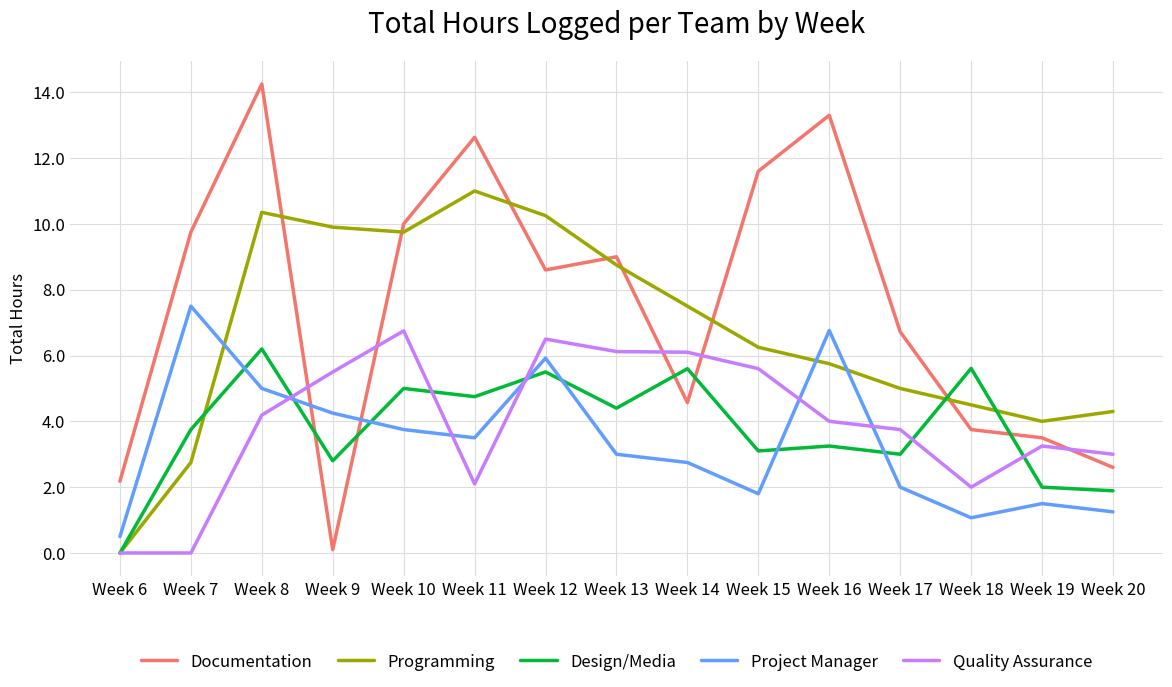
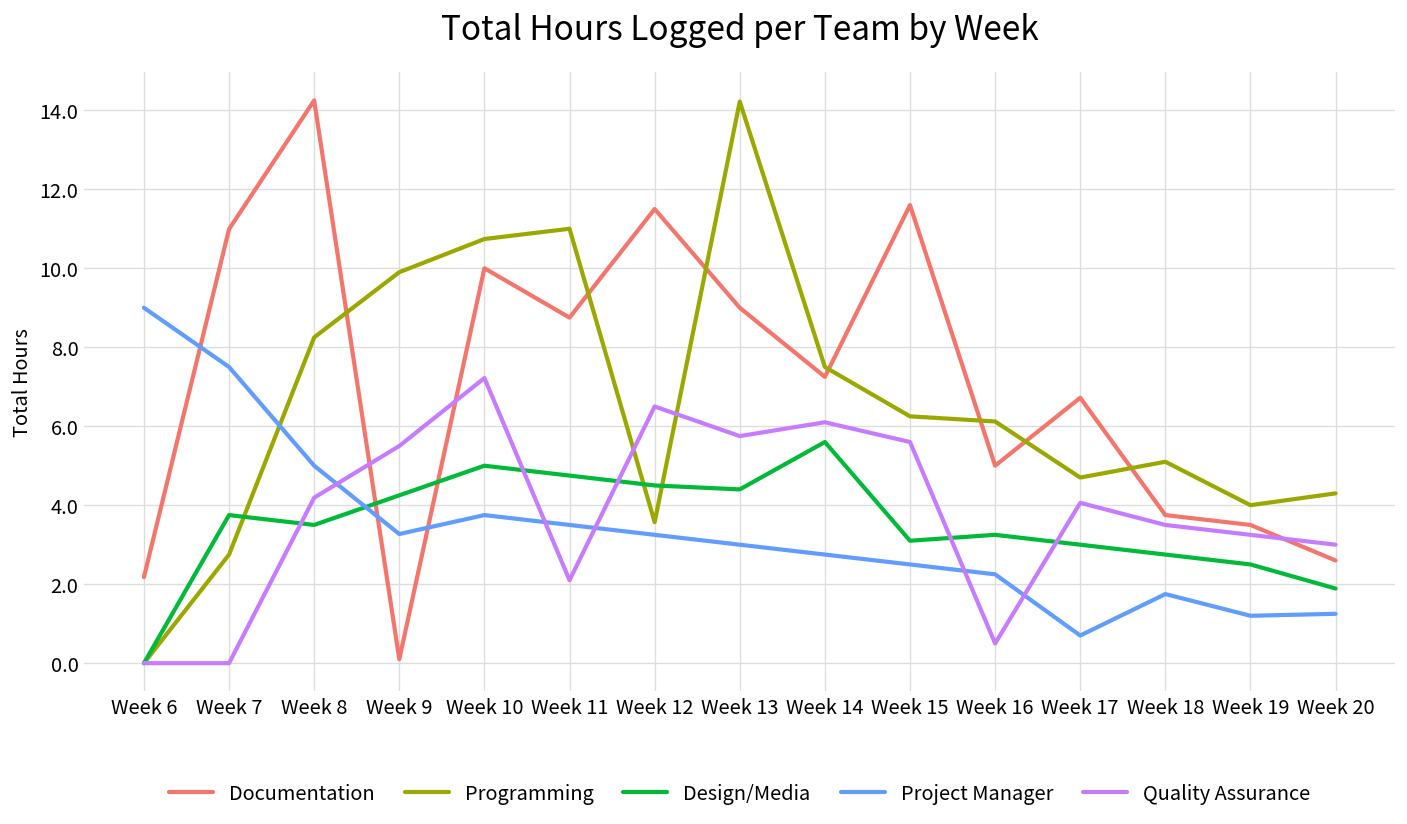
Project Manager, Week 6: 0.5 -> 9.0
Documentation, Week 7: 9.8 -> 11.0
Programming, Week 8: 10.4 -> 8.3
Design/Media, Week 8: 6.2 -> 3.5
Design/Media, Week 9: 2.8 -> 4.3
Project Manager, Week 9: 4.3 -> 3.3
Programming, Week 10: 9.8 -> 10.7
Quality Assurance, Week 10: 6.8 -> 7.2
Documentation, Week 11: 12.6 -> 8.8
Documentation, Week 12: 8.6 -> 11.5
Programming, Week 12: 10.3 -> 3.6
Design/Media, Week 12: 5.5 -> 4.5
Project Manager, Week 12: 5.9 -> 3.3
Programming, Week 13: 8.8 -> 14.2
Quality Assurance, Week 13: 6.1 -> 5.8
Documentation, Week 14: 4.6 -> 7.3
Project Manager, Week 15: 1.8 -> 2.5
Documentation, Week 16: 13.3 -> 5.0
Programming, Week 16: 5.8 -> 6.1
Project Manager, Week 16: 6.8 -> 2.3
Quality Assurance, Week 16: 4.0 -> 0.5
Programming, Week 17: 5.0 -> 4.7
Project Manager, Week 17: 2.0 -> 0.7
Quality Assurance, Week 17: 3.8 -> 4.1
Programming, Week 18: 4.5 -> 5.1
Design/Media, Week 18: 5.6 -> 2.8
Project Manager, Week 18: 1.1 -> 1.8
Quality Assurance, Week 18: 2.0 -> 3.5
Design/Media, Week 19: 2.0 -> 2.5
Project Manager, Week 19: 1.5 -> 1.2
